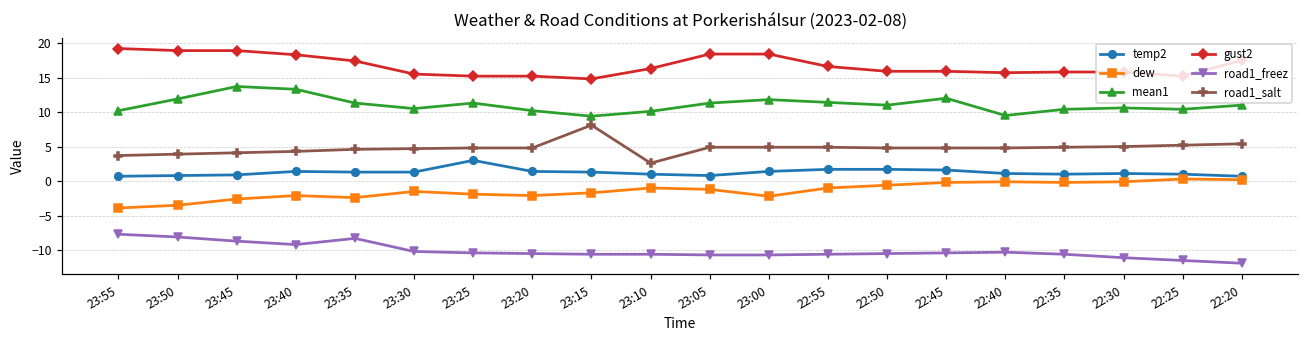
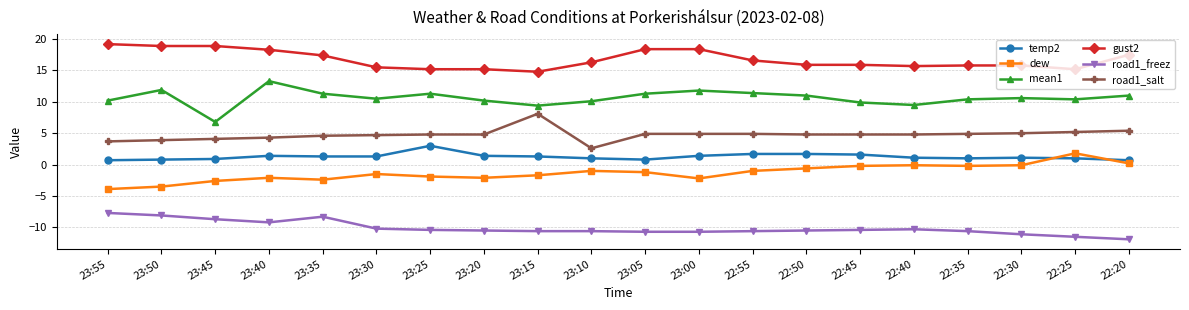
mean1, 23:45: 14 -> 7
mean1, 22:45: 12 -> 10
dew, 22:25: 0 -> 2
